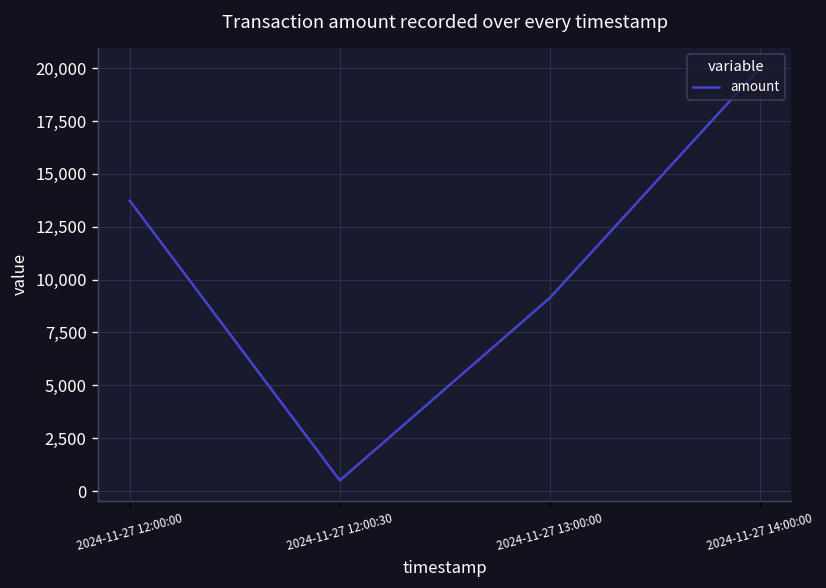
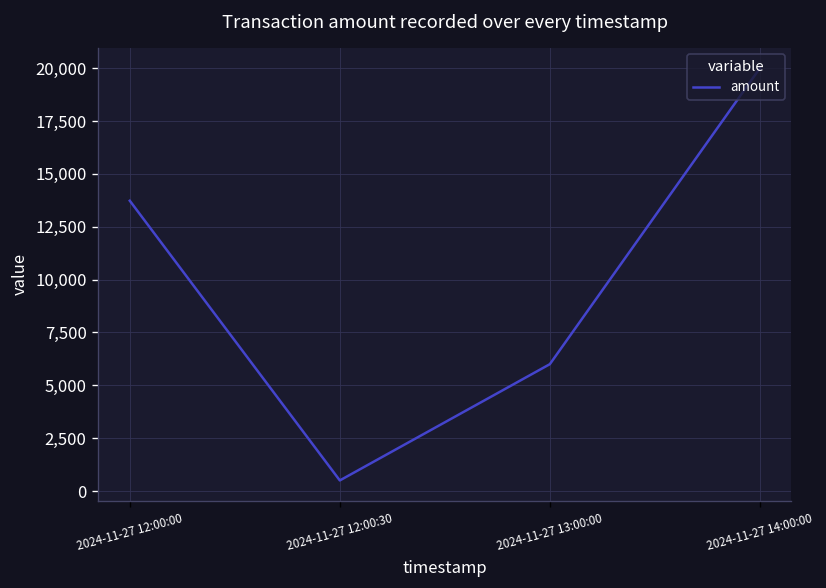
2024-11-27 13:00:00: 9,100 -> 6,000
